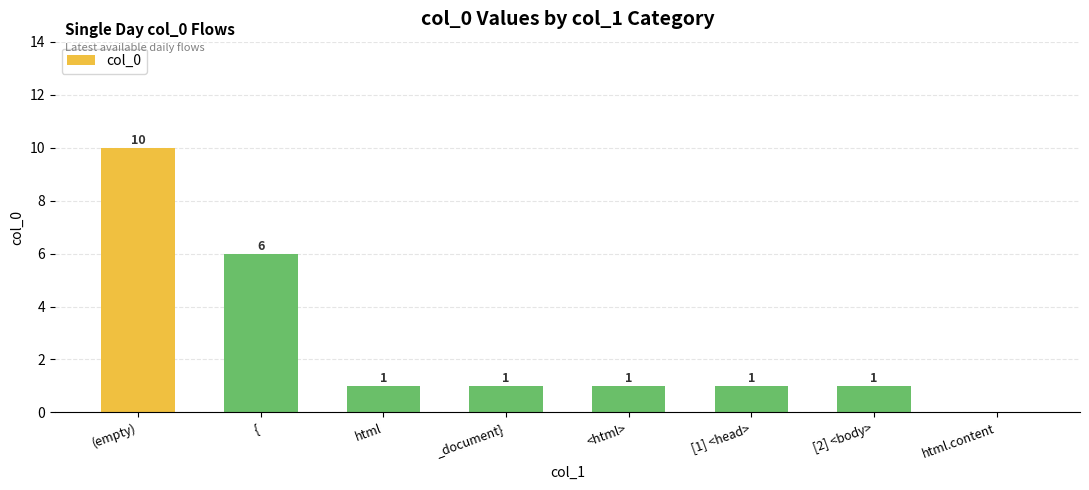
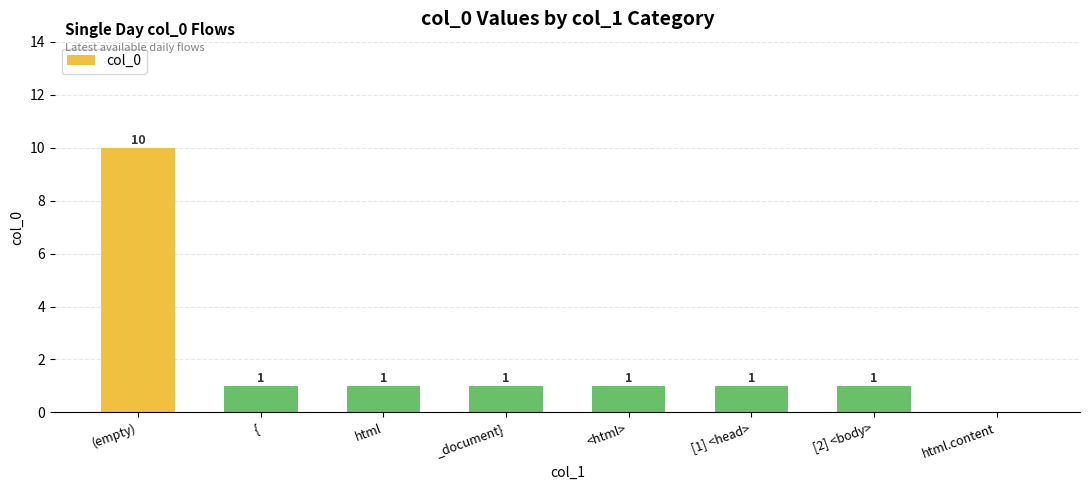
{: 6 -> 1
